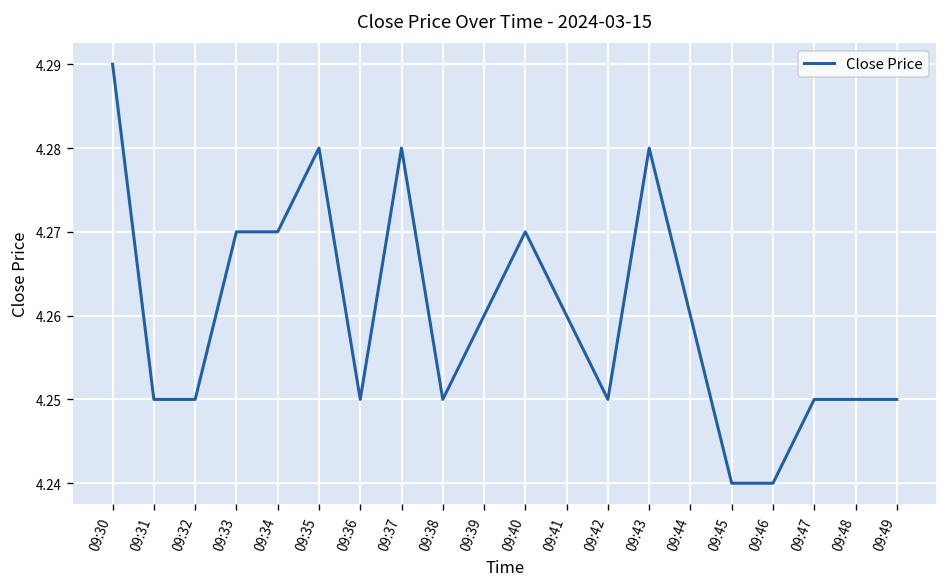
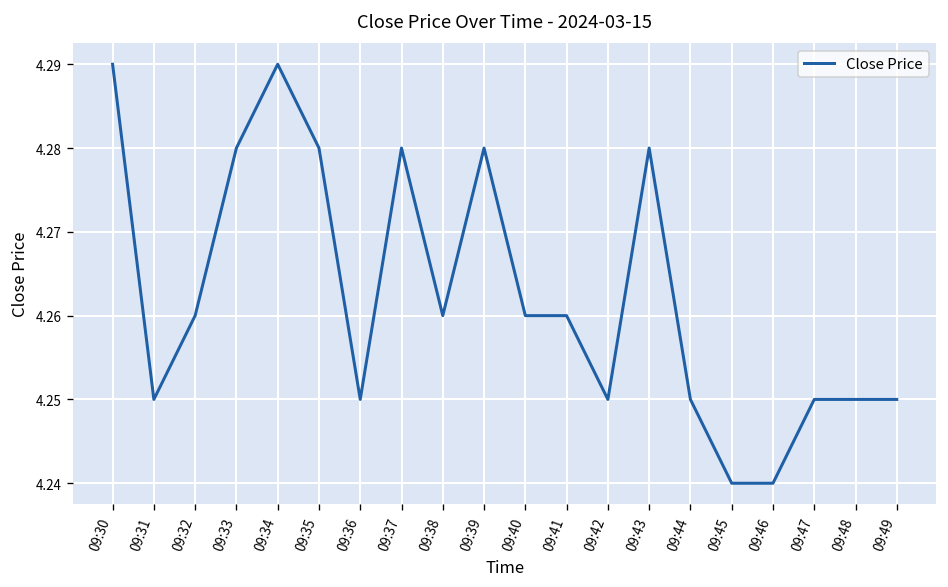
09:32: 4.25 -> 4.26
09:33: 4.27 -> 4.28
09:34: 4.27 -> 4.29
09:38: 4.25 -> 4.26
09:39: 4.26 -> 4.28
09:40: 4.27 -> 4.26
09:44: 4.26 -> 4.25
